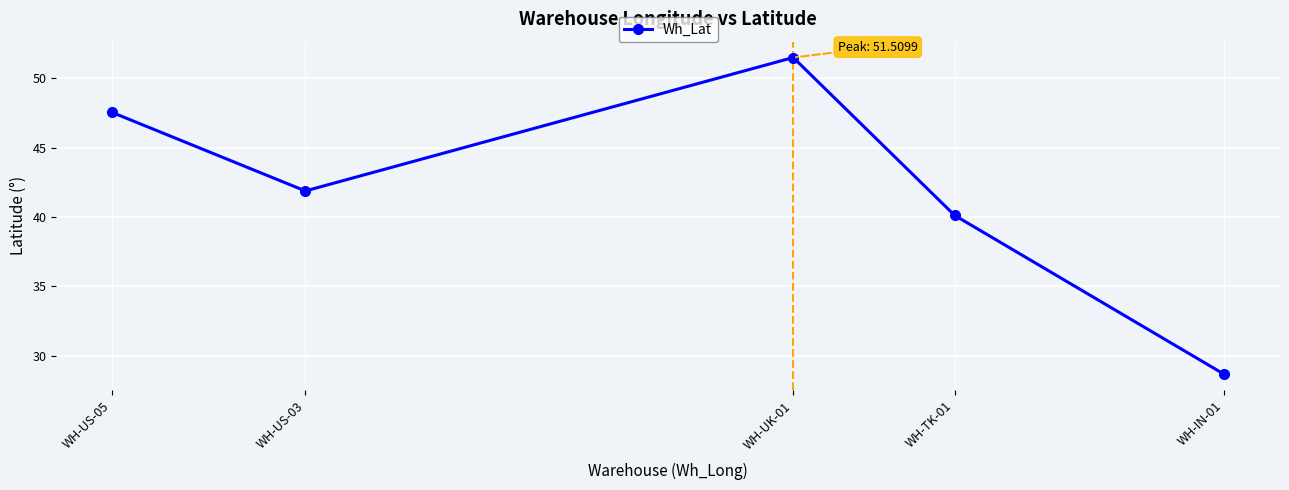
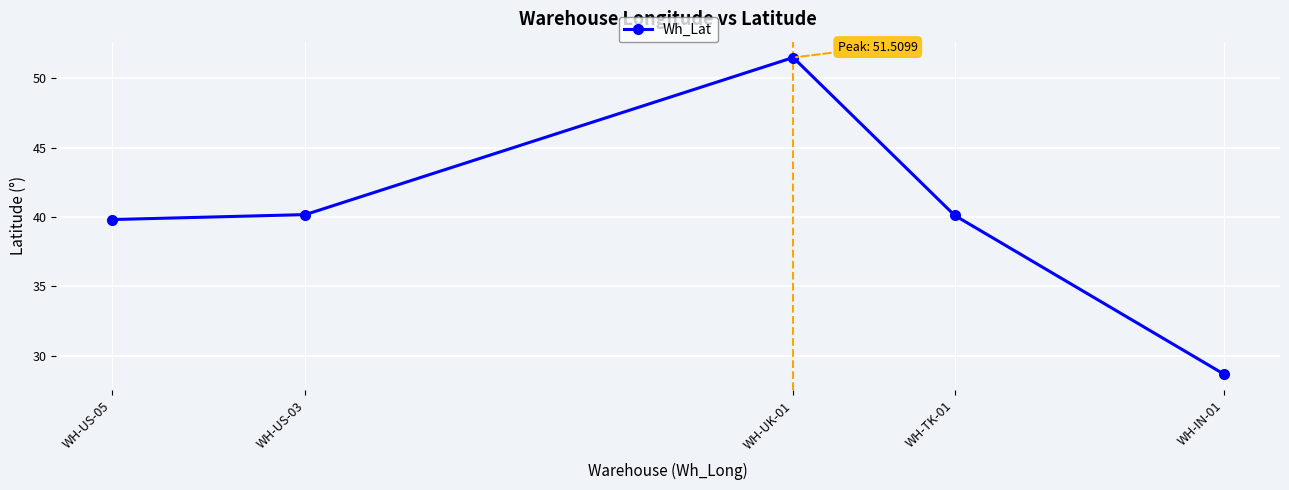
WH-US-05: 47.6 -> 39.8
WH-US-03: 41.9 -> 40.2
